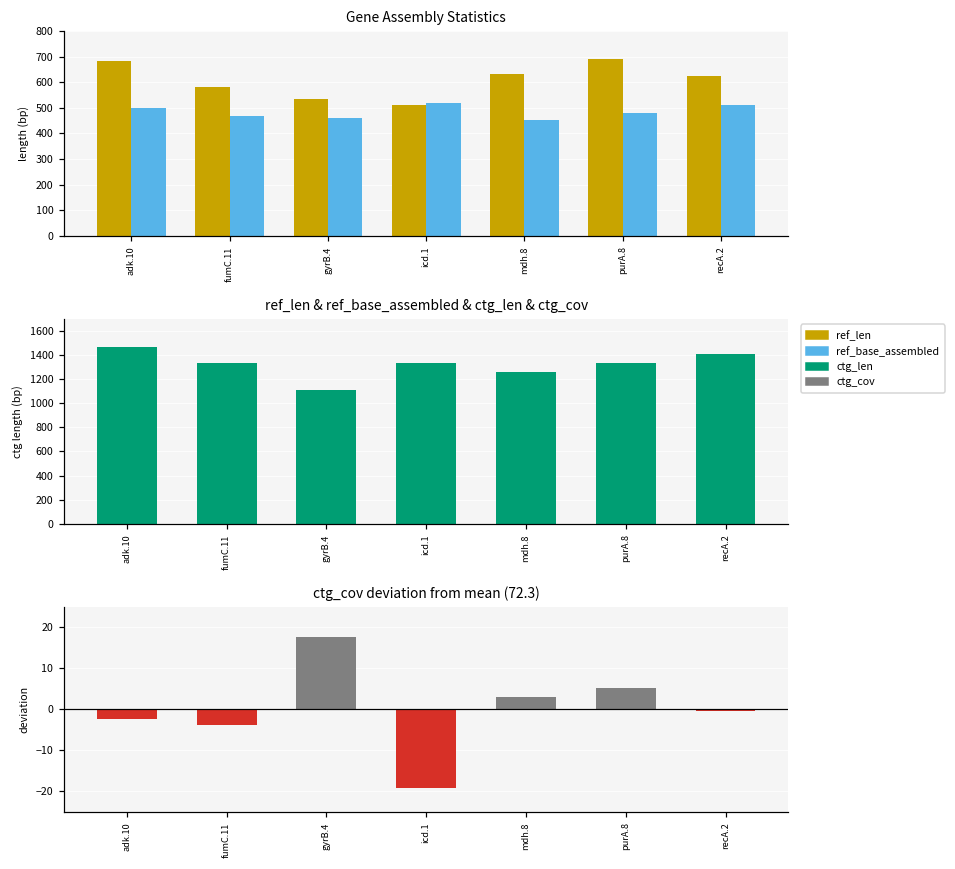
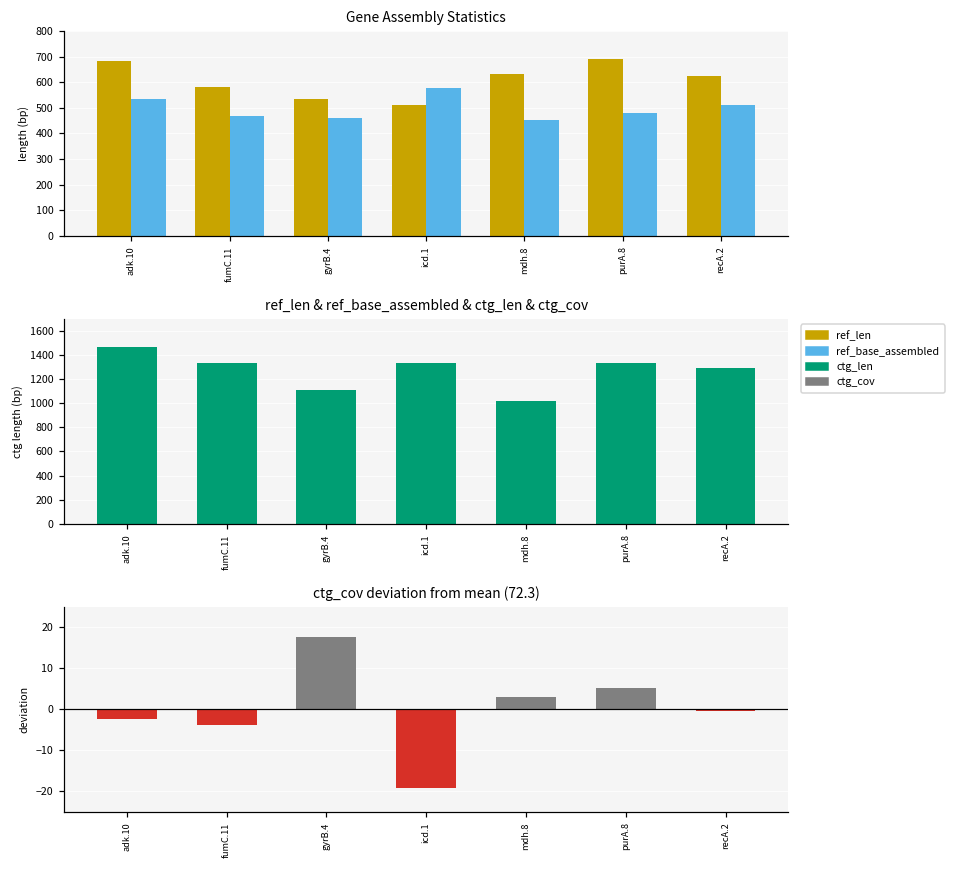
Gene Assembly Statistics, ref_base_assembled, adk.10: 500 -> 540
Gene Assembly Statistics, ref_base_assembled, icd.1: 520 -> 580
ref_len & ref_base_assembled & ctg_len & ctg_cov, mdh.8: 1260 -> 1020
ref_len & ref_base_assembled & ctg_len & ctg_cov, recA.2: 1410 -> 1290
